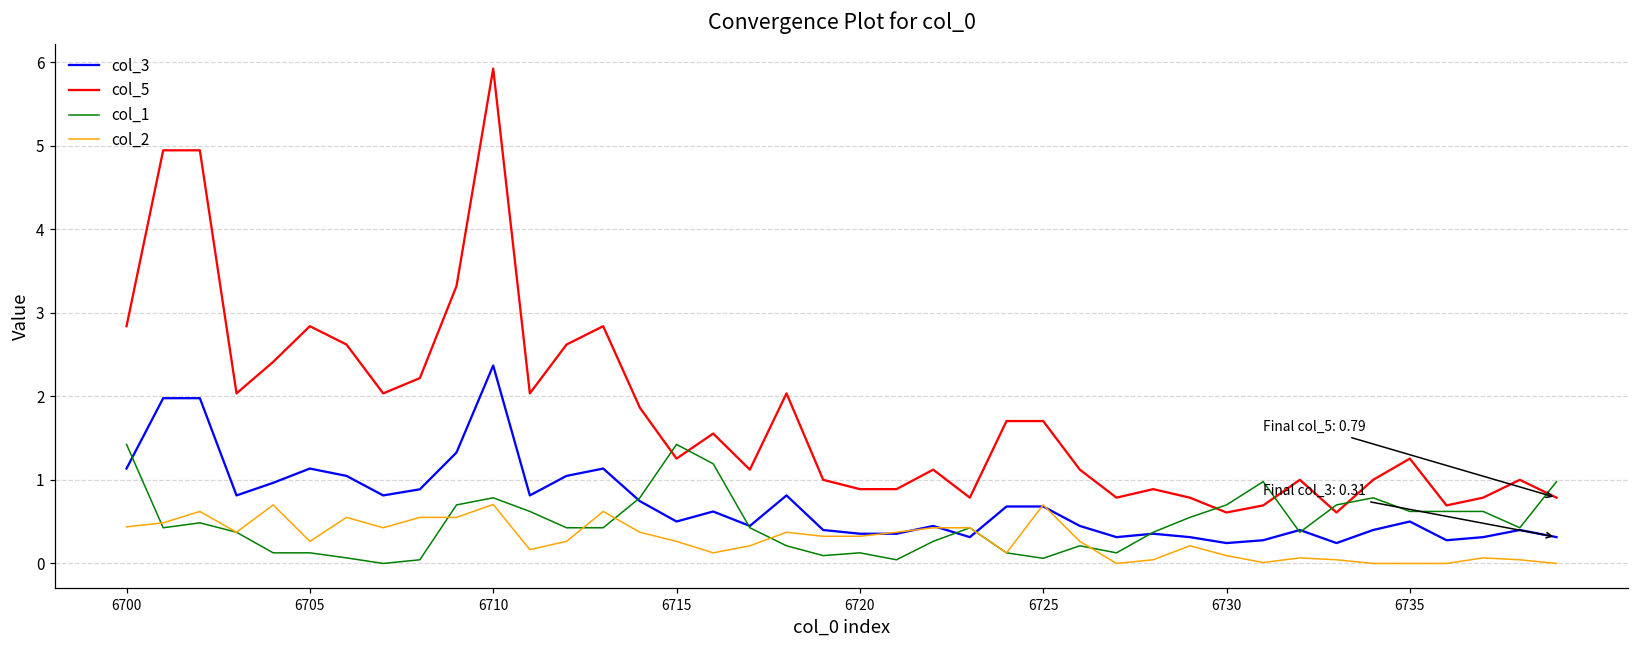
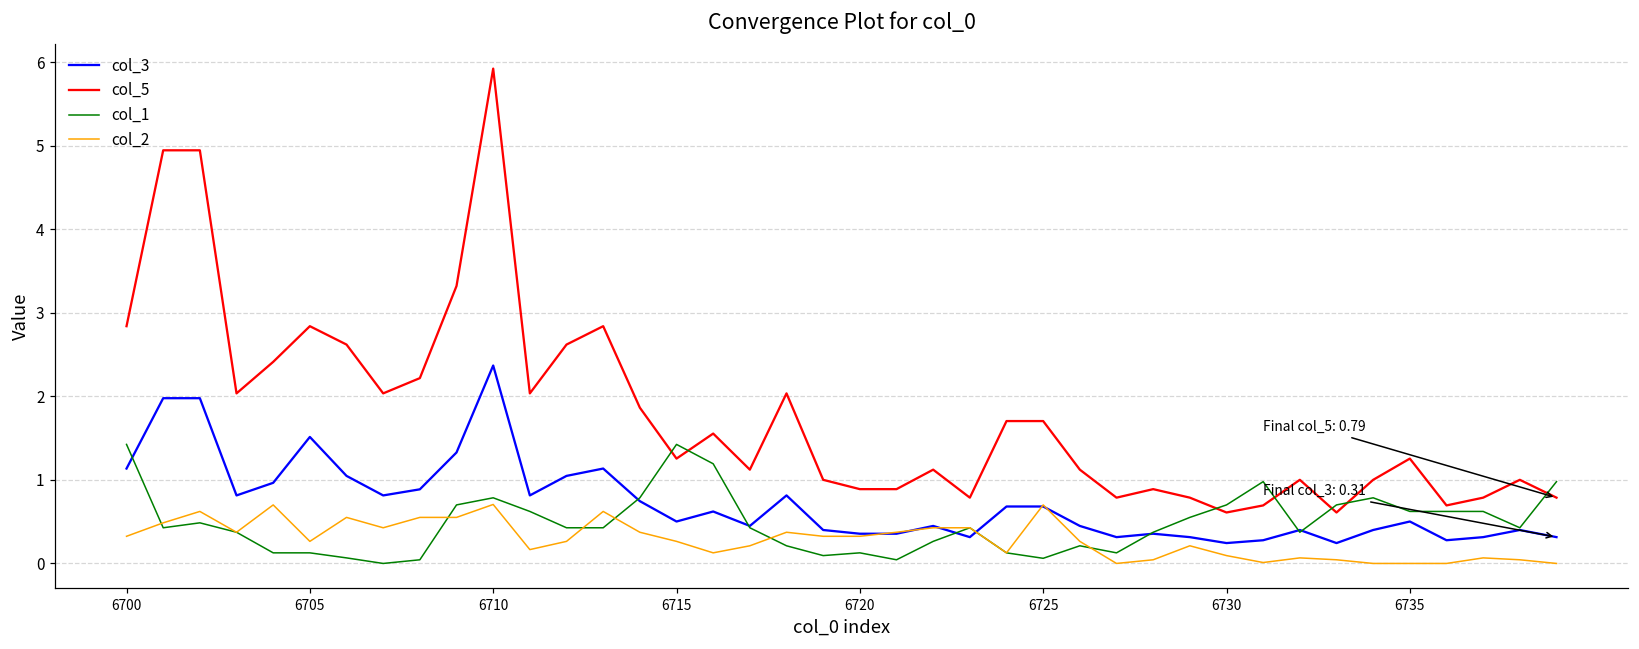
col_2, 6700: 0.4 -> 0.3
col_3, 6705: 1.1 -> 1.5
